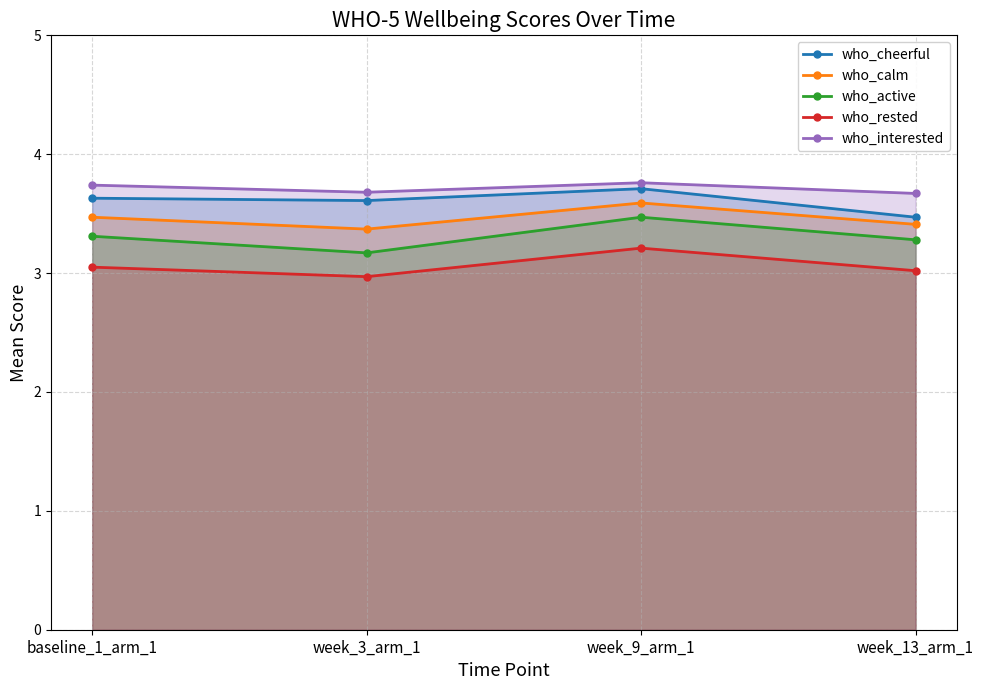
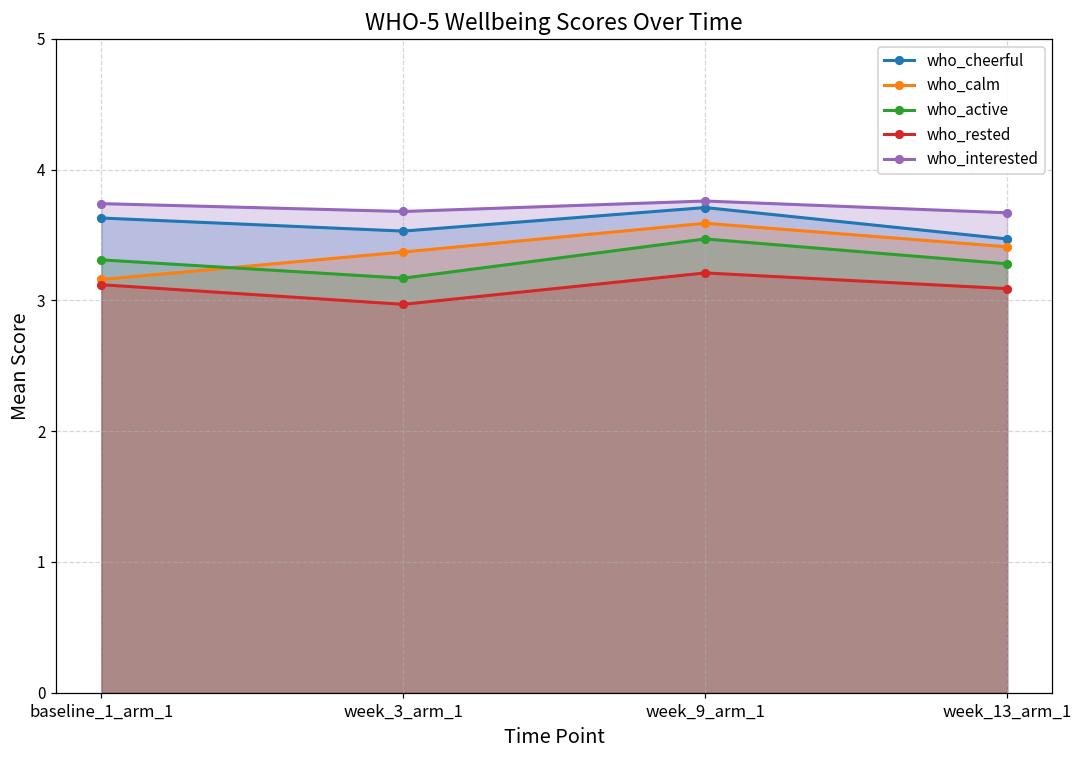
who_calm, baseline_1_arm_1: 3.47 -> 3.16
who_rested, baseline_1_arm_1: 3.05 -> 3.12
who_cheerful, week_3_arm_1: 3.61 -> 3.53
who_rested, week_13_arm_1: 3.02 -> 3.09
